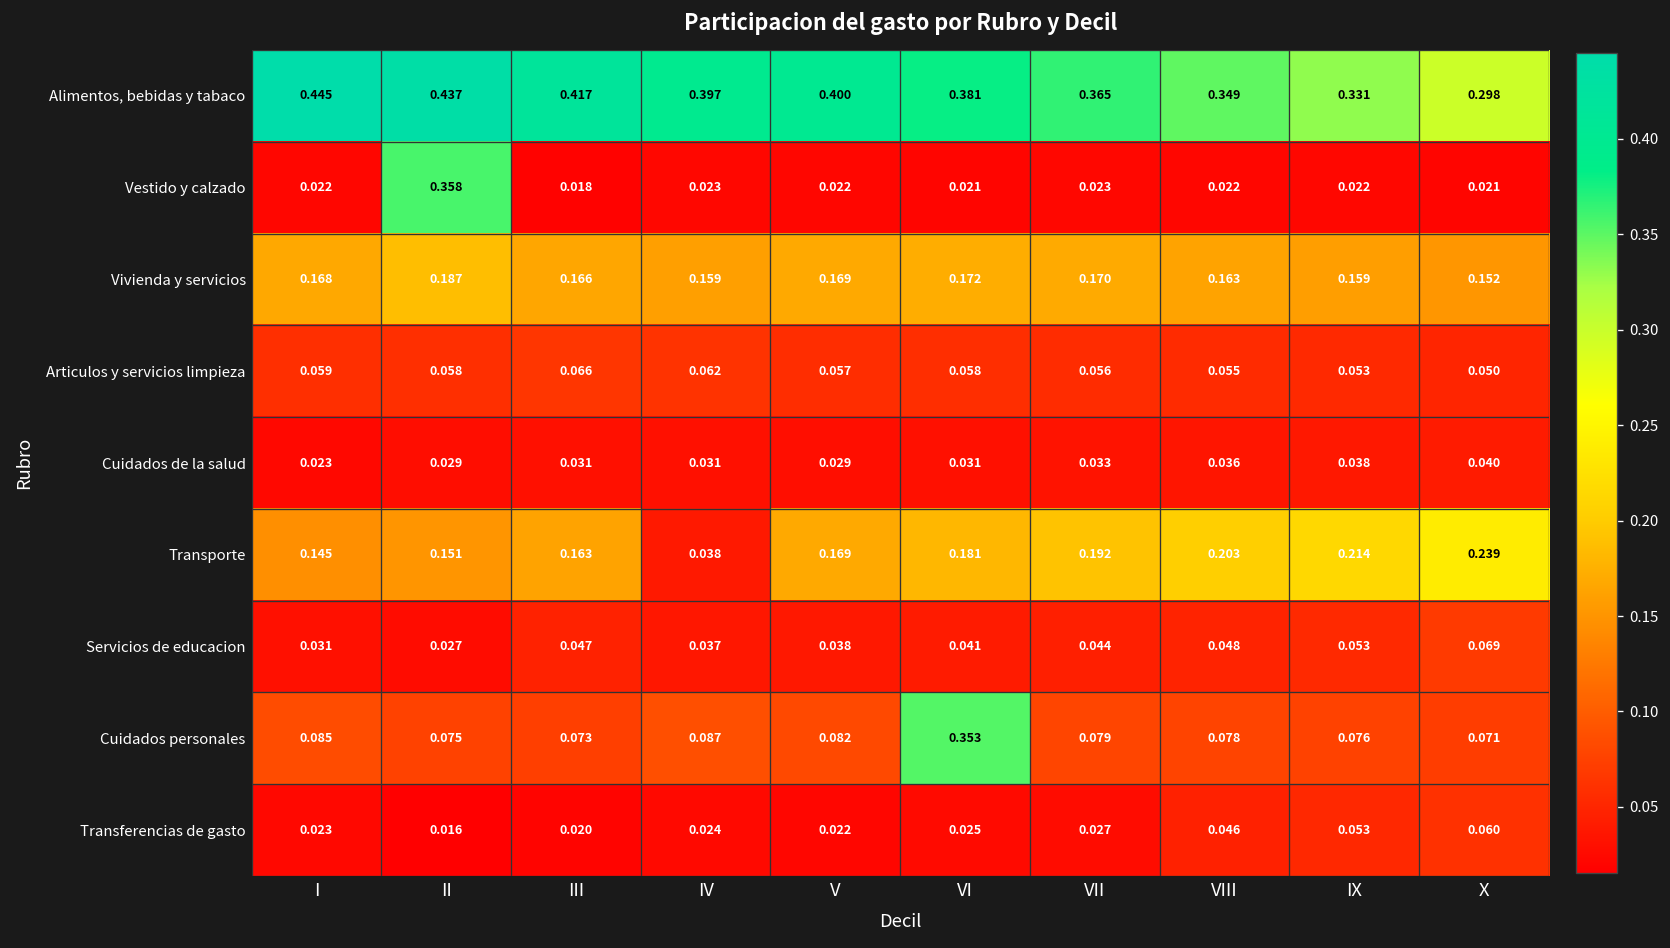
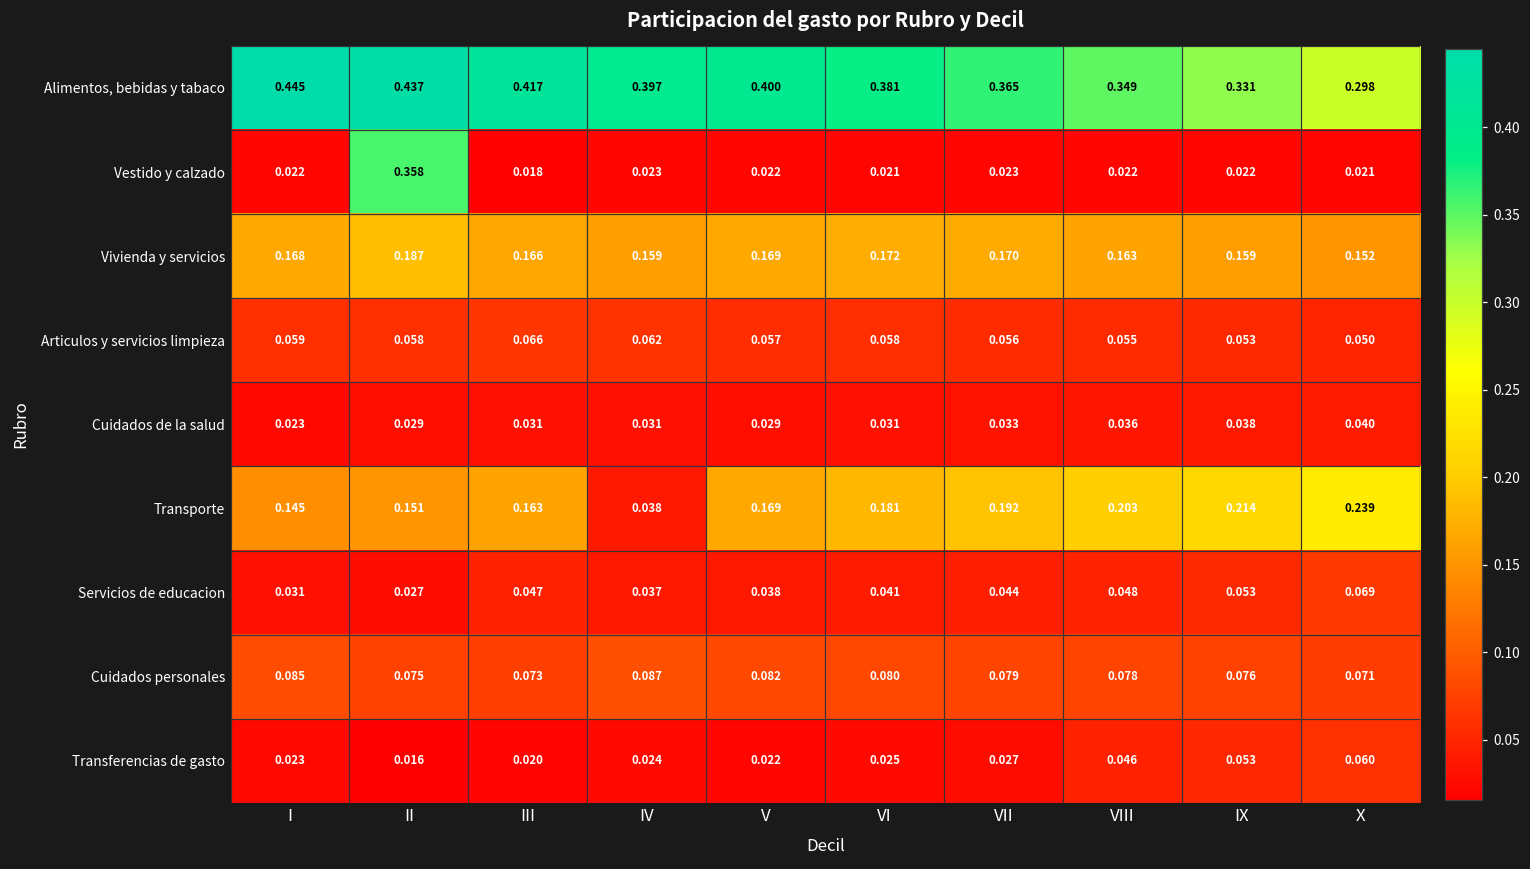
Cuidados personales, VI: 0.353 -> 0.080
